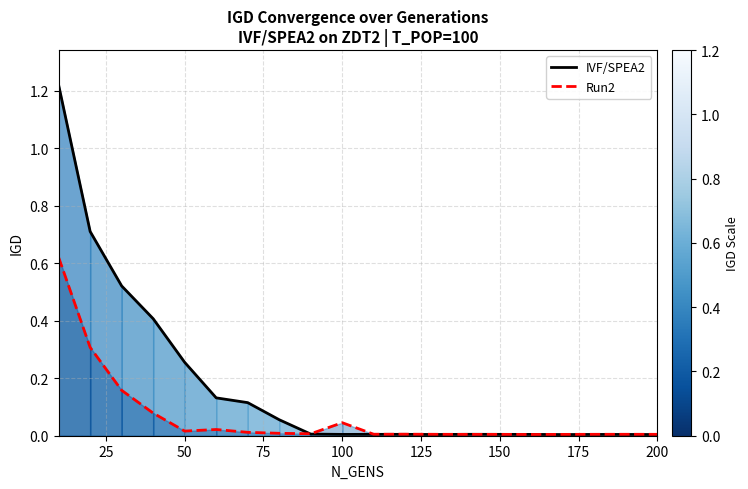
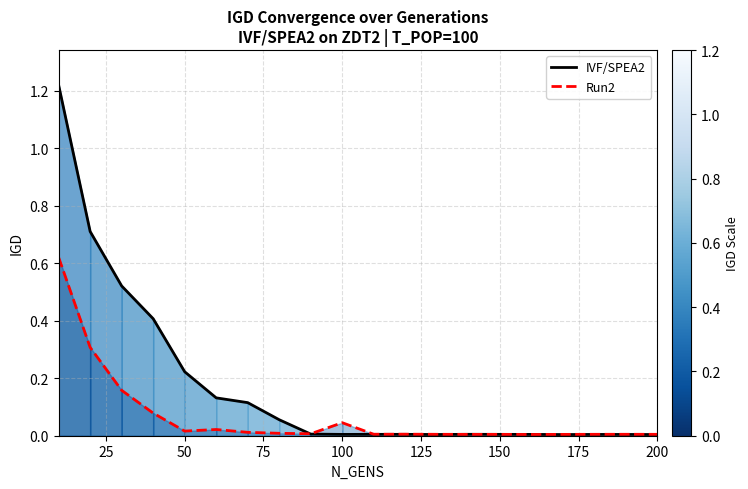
IVF/SPEA2, 50: 0.26 -> 0.22
